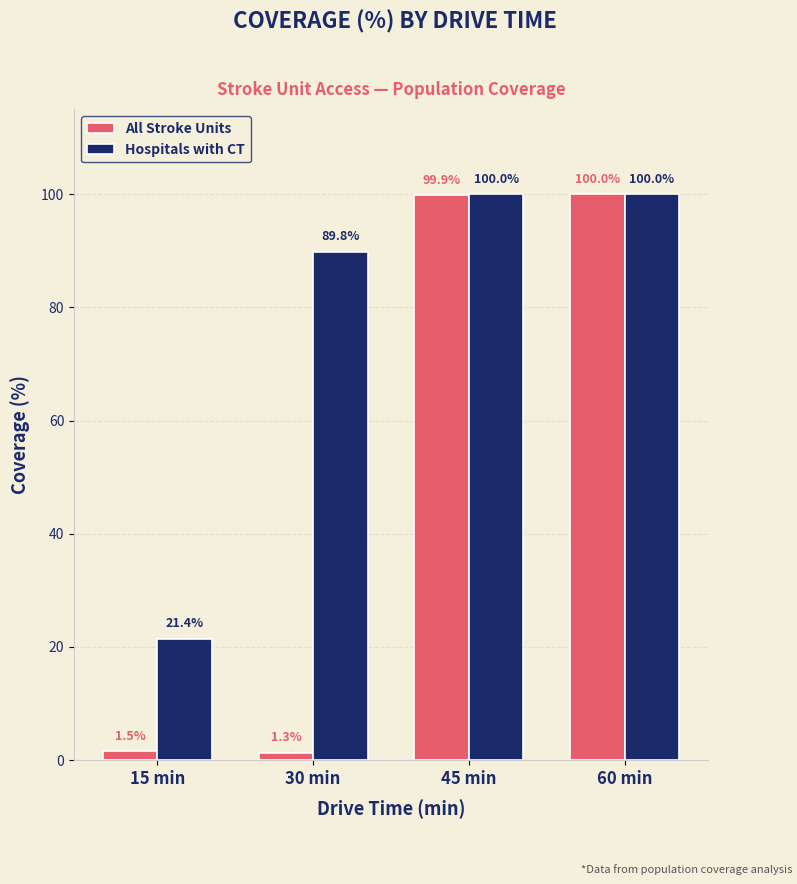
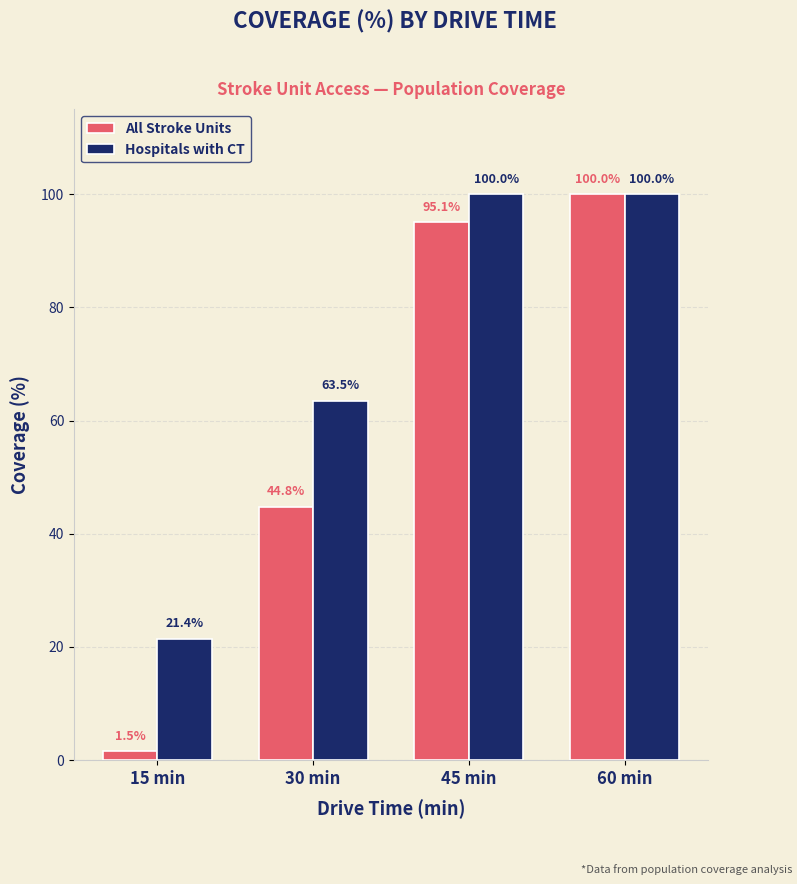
All Stroke Units, 30 min: 1.3% -> 44.8%
Hospitals with CT, 30 min: 89.8% -> 63.5%
All Stroke Units, 45 min: 99.9% -> 95.1%
